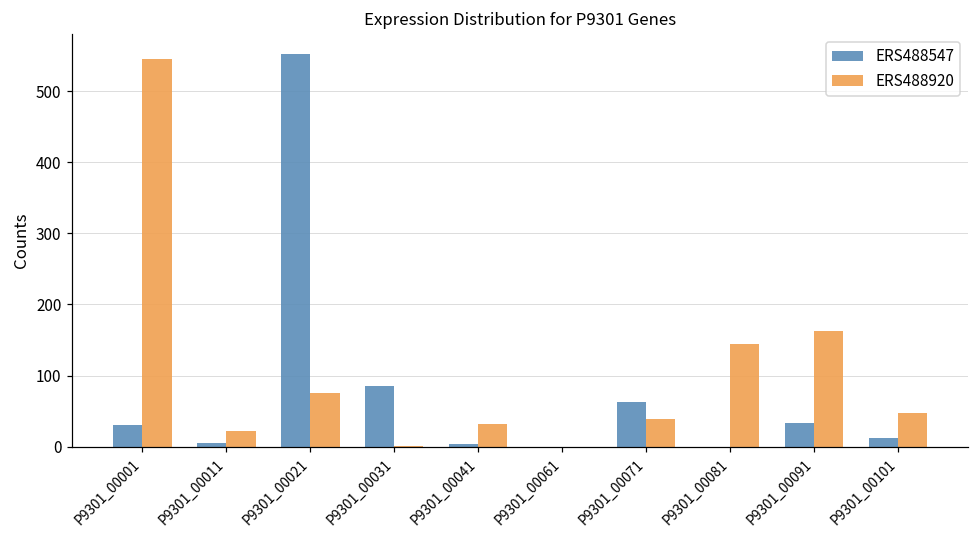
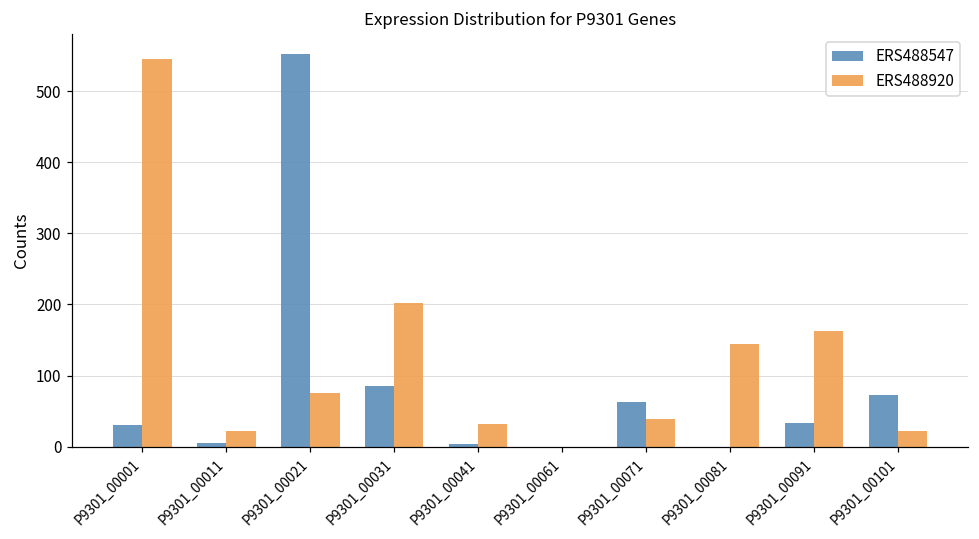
ERS488920, P9301_00031: 0 -> 200
ERS488547, P9301_00101: 10 -> 70
ERS488920, P9301_00101: 50 -> 20
